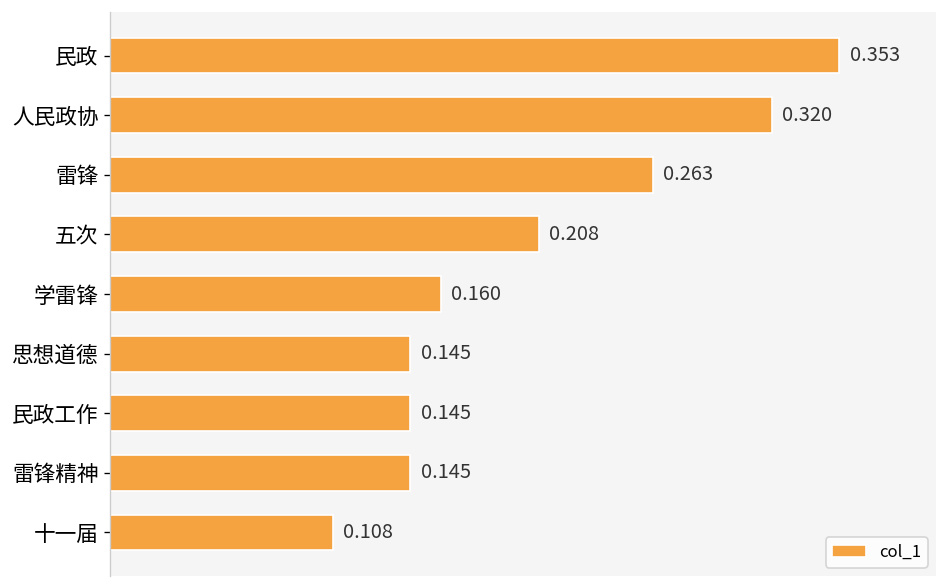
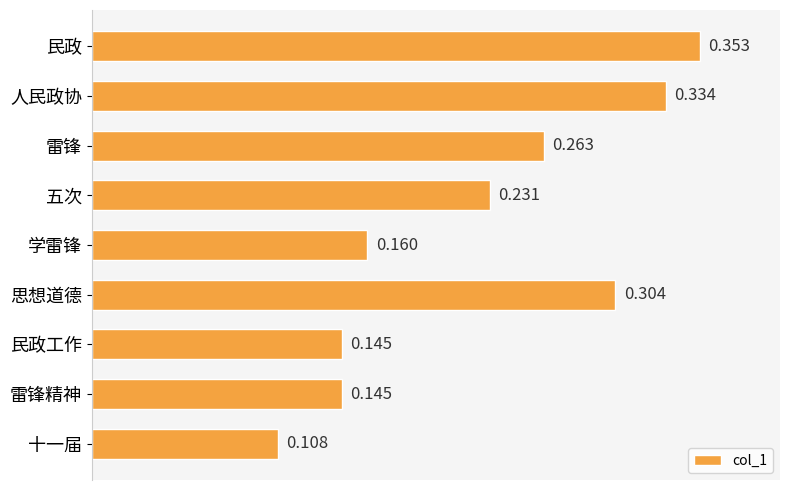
人民政协: 0.320 -> 0.334
五次: 0.208 -> 0.231
思想道德: 0.145 -> 0.304
